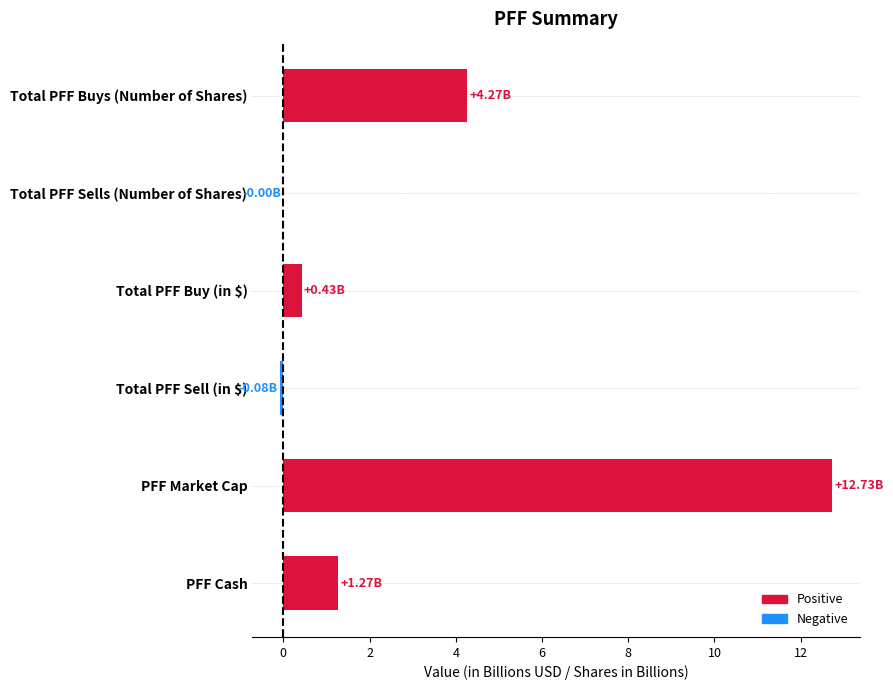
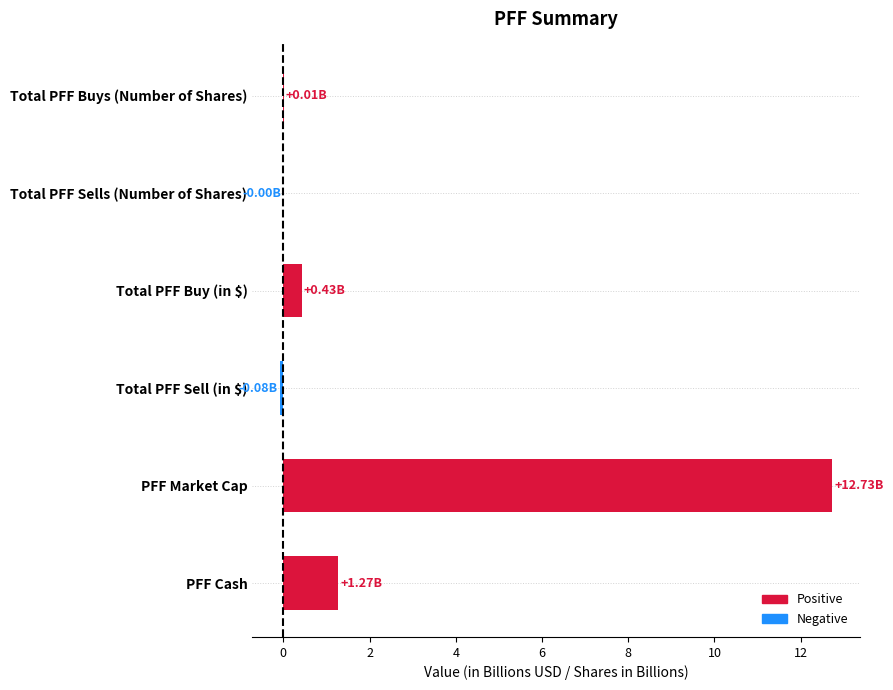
Total PFF Buys (Number of Shares): +4.27B -> +0.01B
